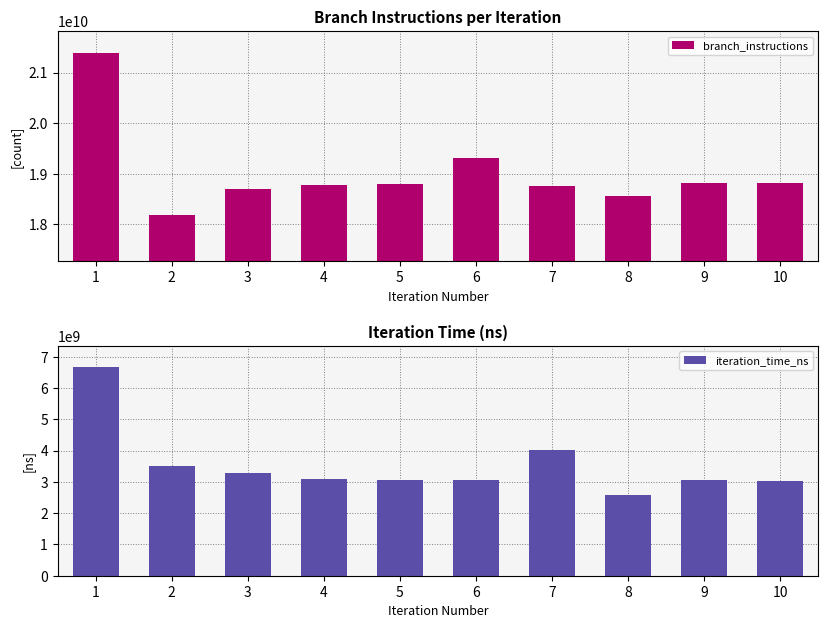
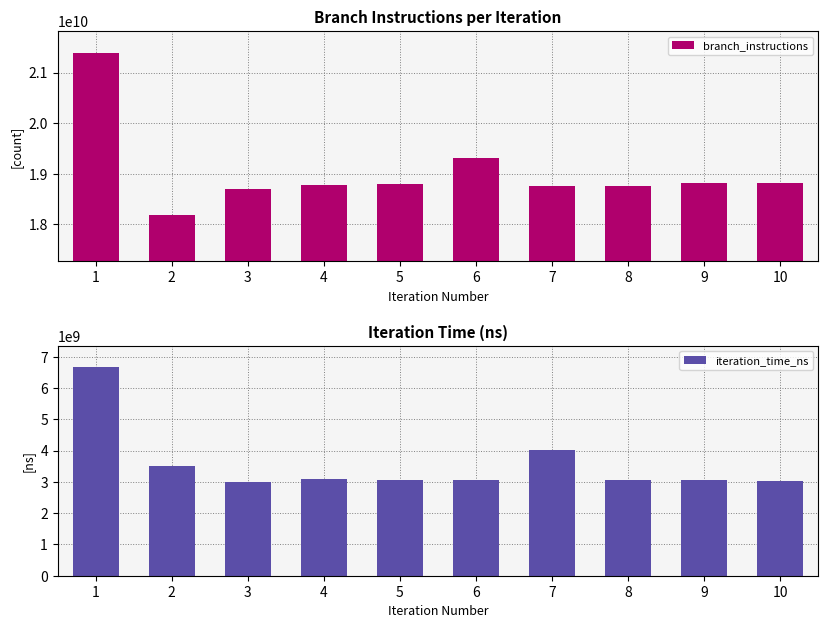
Branch Instructions per Iteration, 8: 18600000000 -> 18800000000
Iteration Time (ns), 3: 3300000000 -> 3000000000
Iteration Time (ns), 8: 2600000000 -> 3100000000
